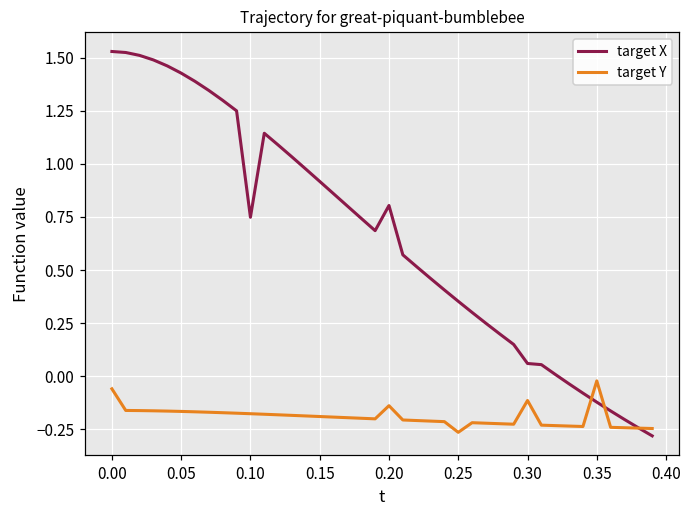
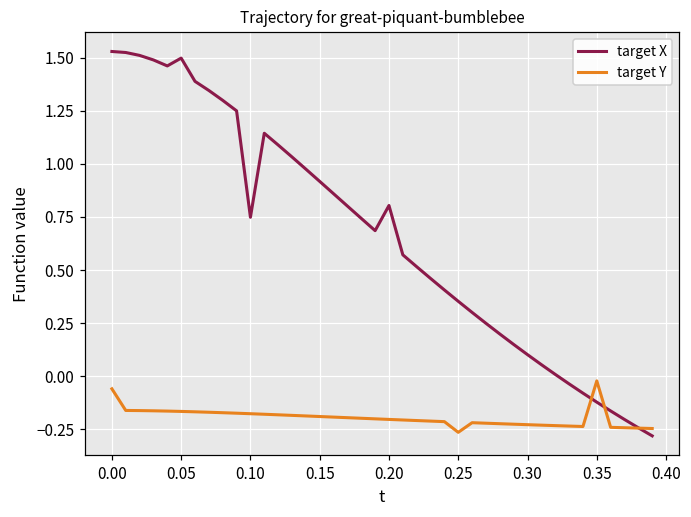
target X, 0.05: 1.43 -> 1.50
target Y, 0.20: -0.14 -> -0.20
target X, 0.30: 0.06 -> 0.10
target Y, 0.30: -0.11 -> -0.23
